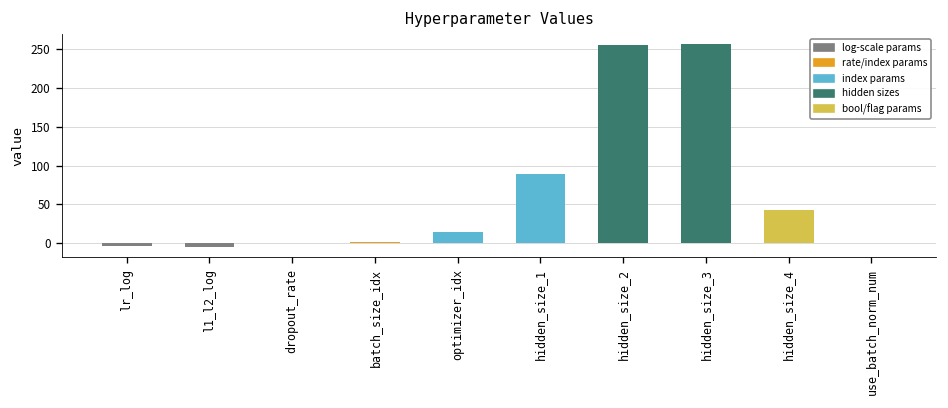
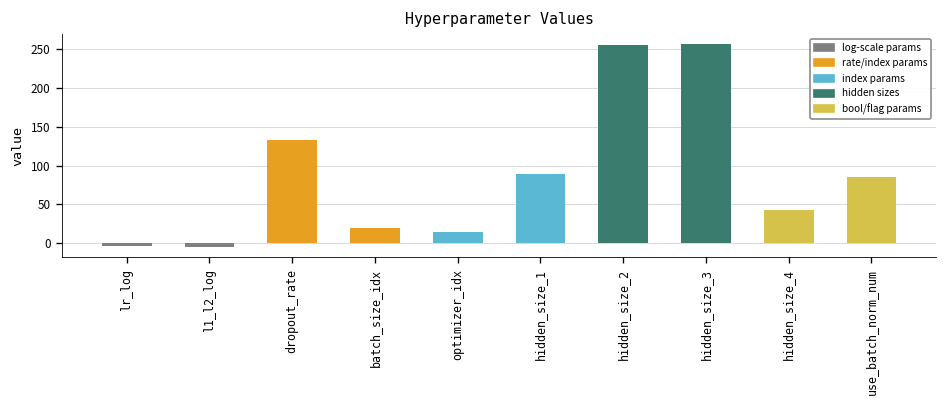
dropout_rate: 0 -> 130
batch_size_idx: 0 -> 20
use_batch_norm_num: 0 -> 90
